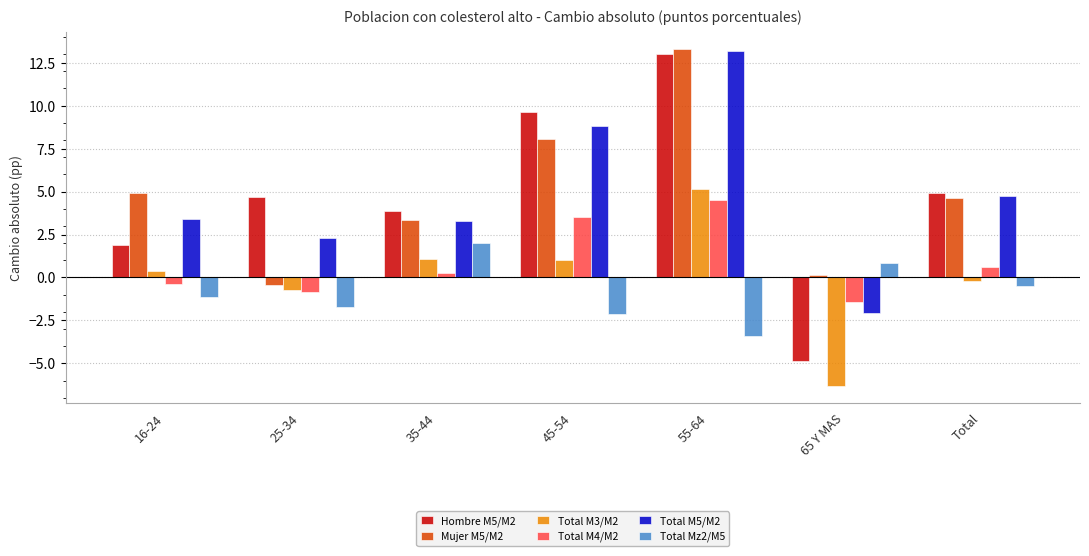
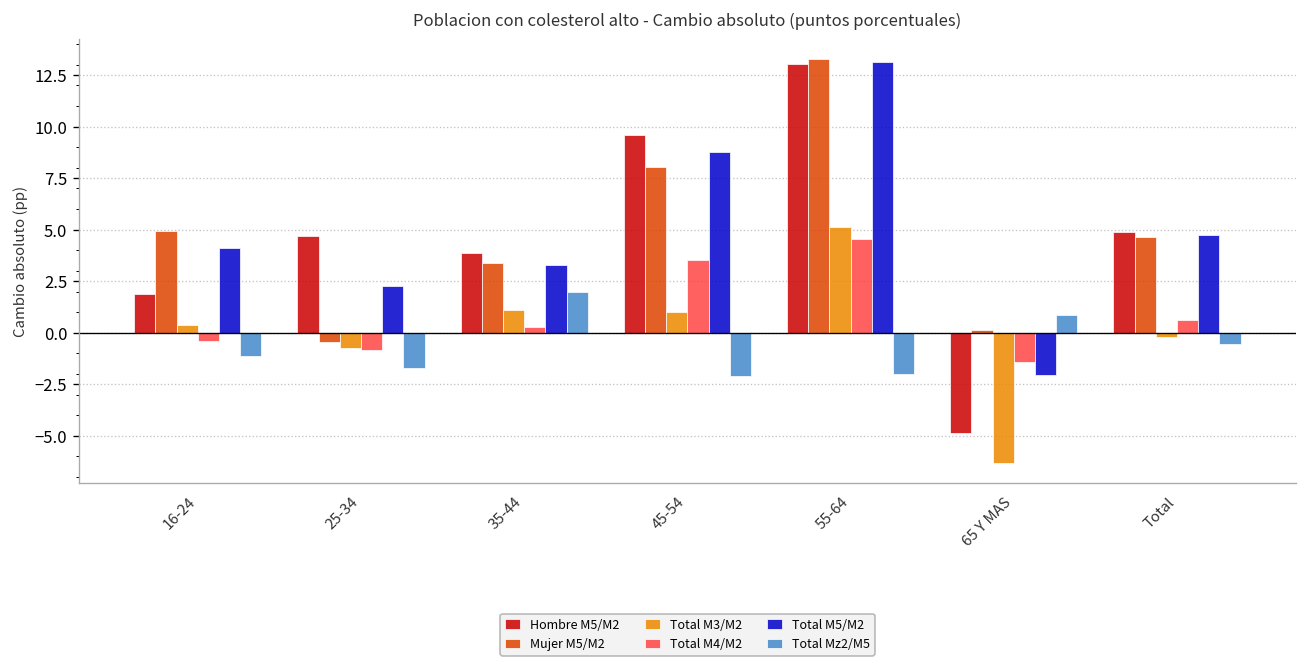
Total M5/M2, 16-24: 3.4 -> 4.1
Total Mz2/M5, 55-64: -3.4 -> -2.0
